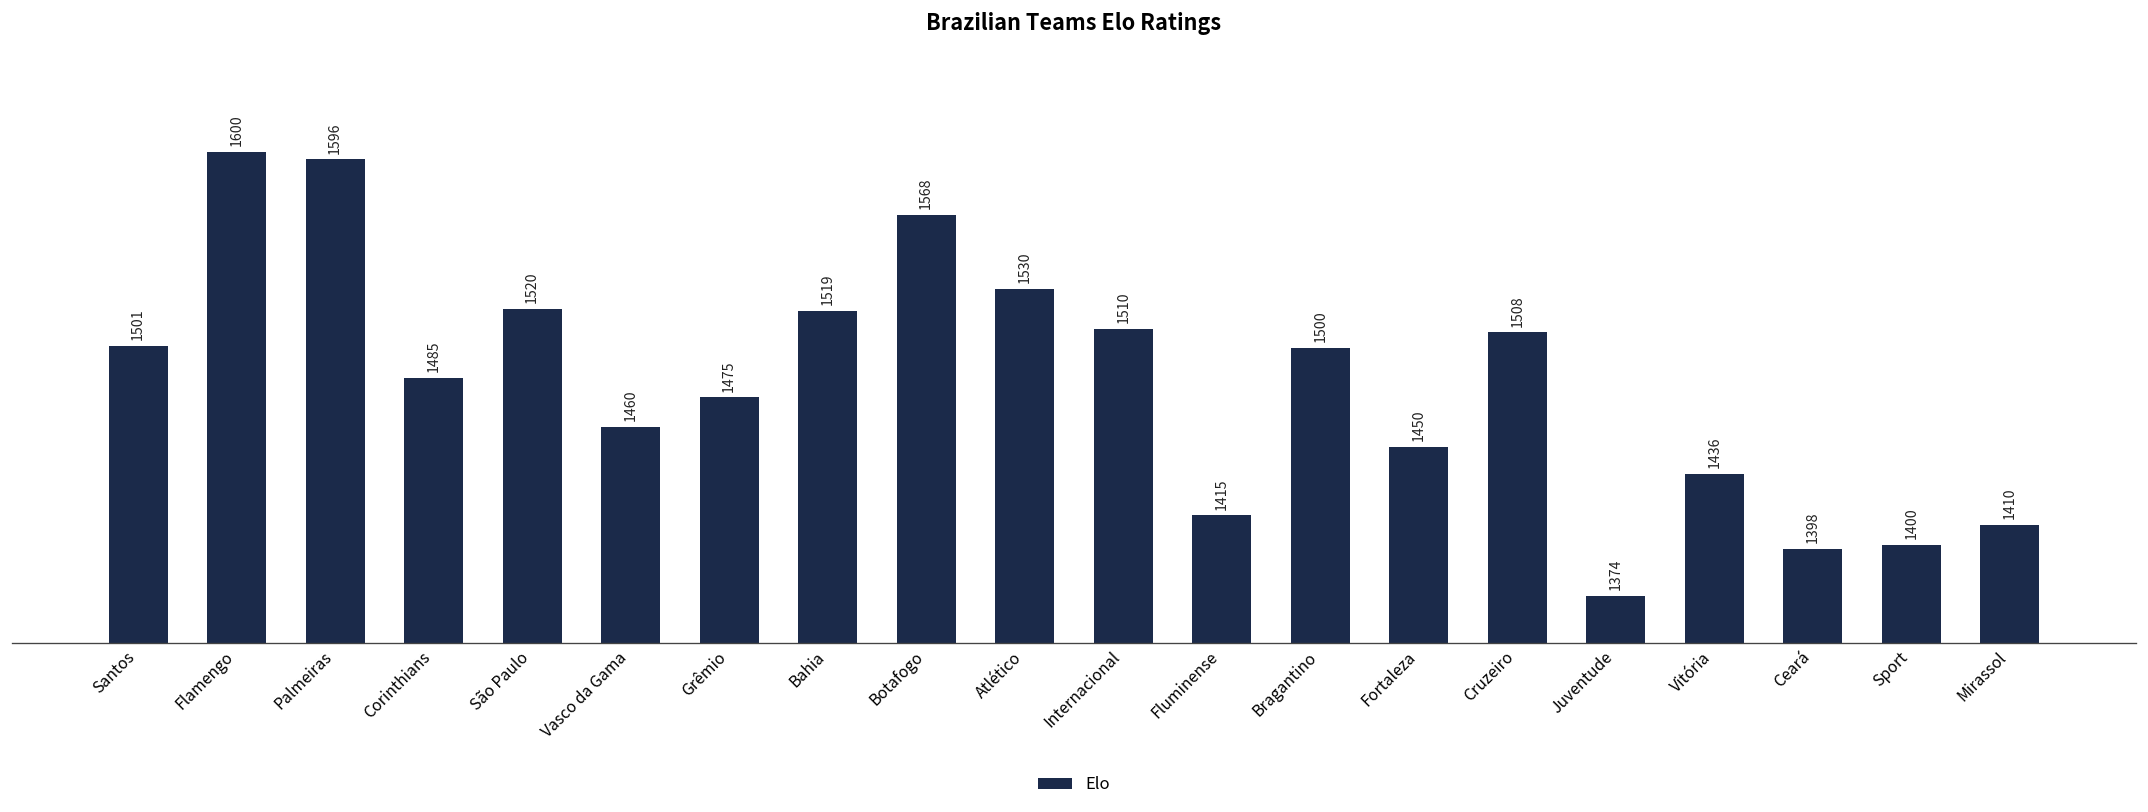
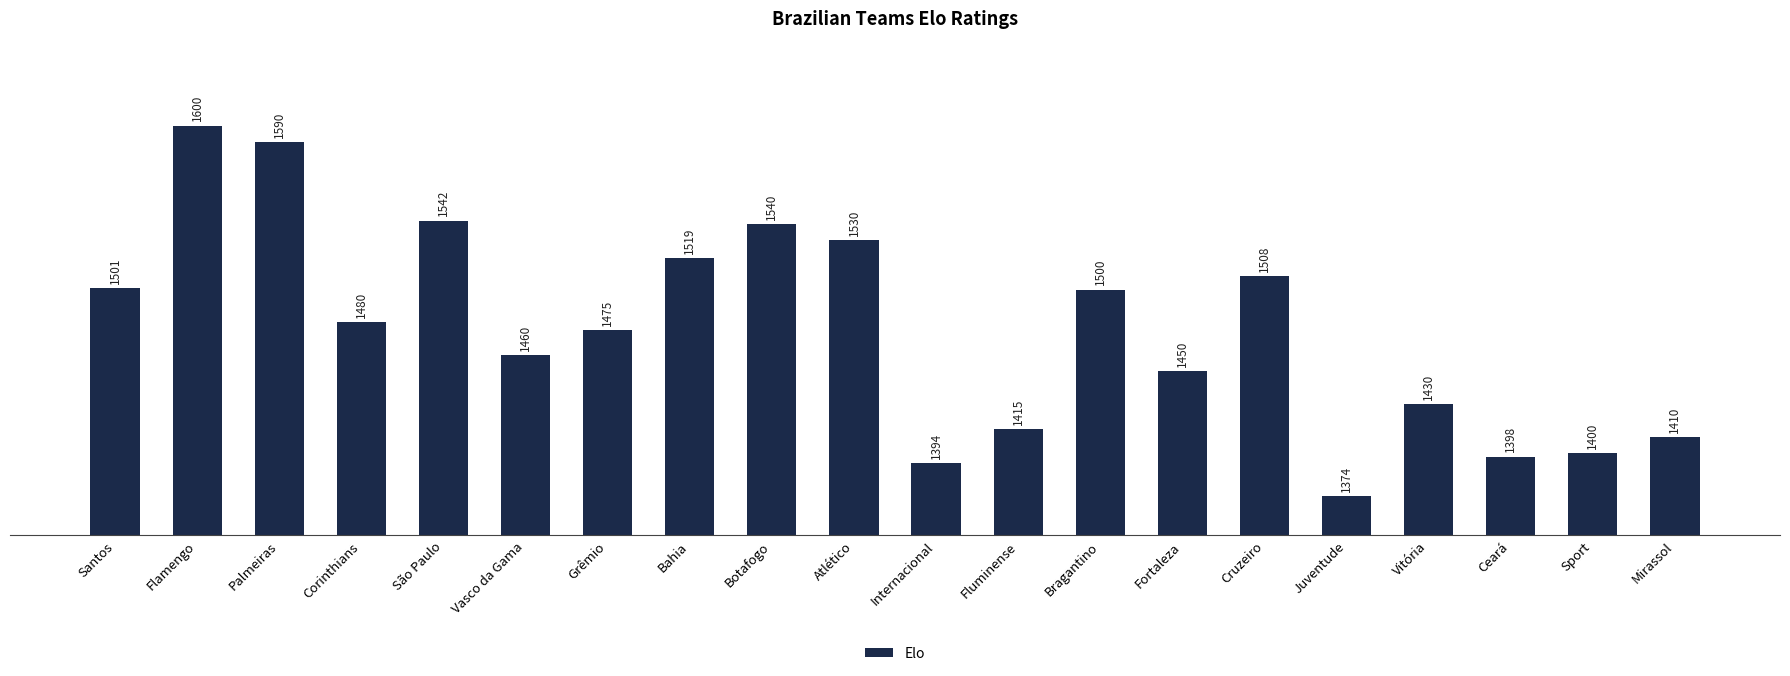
Palmeiras: 1596 -> 1590
Corinthians: 1485 -> 1480
São Paulo: 1520 -> 1542
Botafogo: 1568 -> 1540
Internacional: 1510 -> 1394
Vitória: 1436 -> 1430
